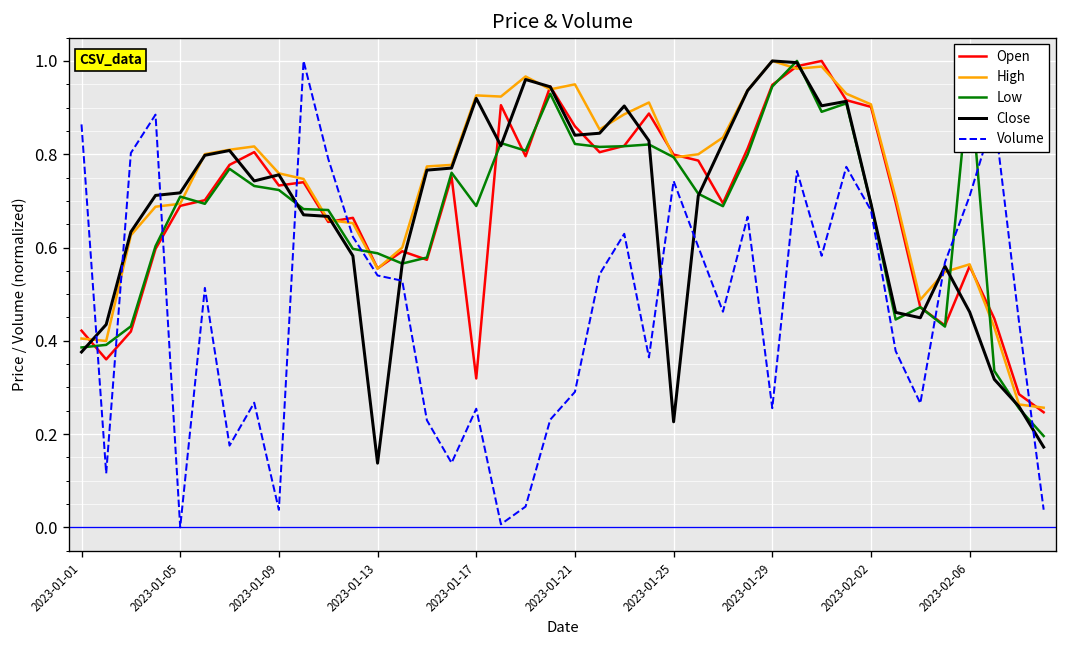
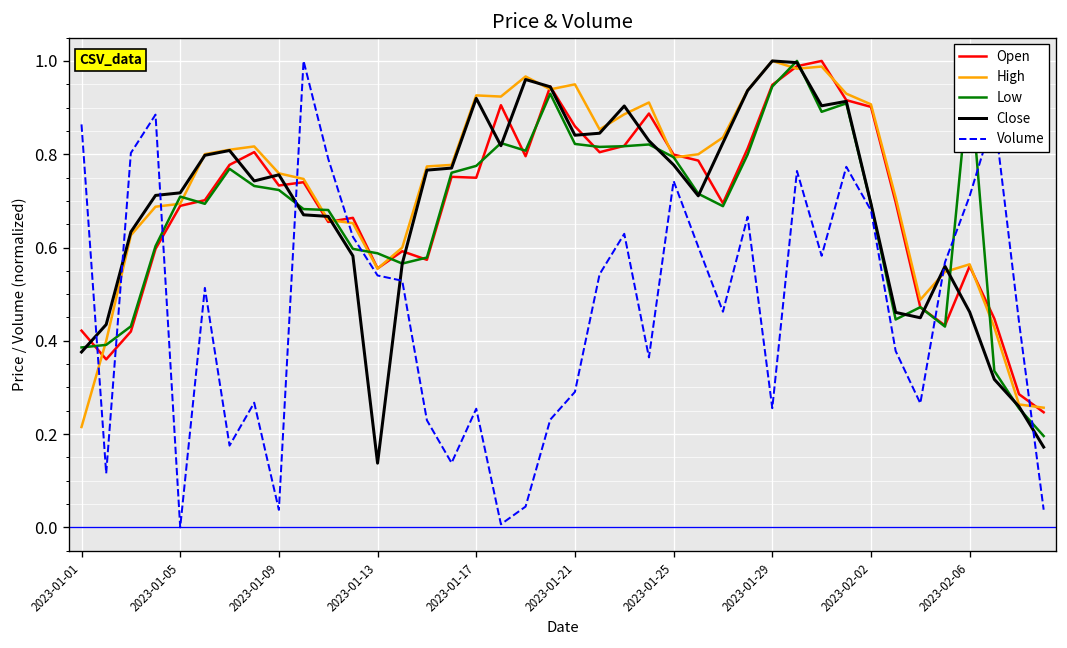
High, 2023-01-01: 0.40 -> 0.22
Open, 2023-01-17: 0.32 -> 0.75
Low, 2023-01-17: 0.69 -> 0.78
Close, 2023-01-25: 0.23 -> 0.78
